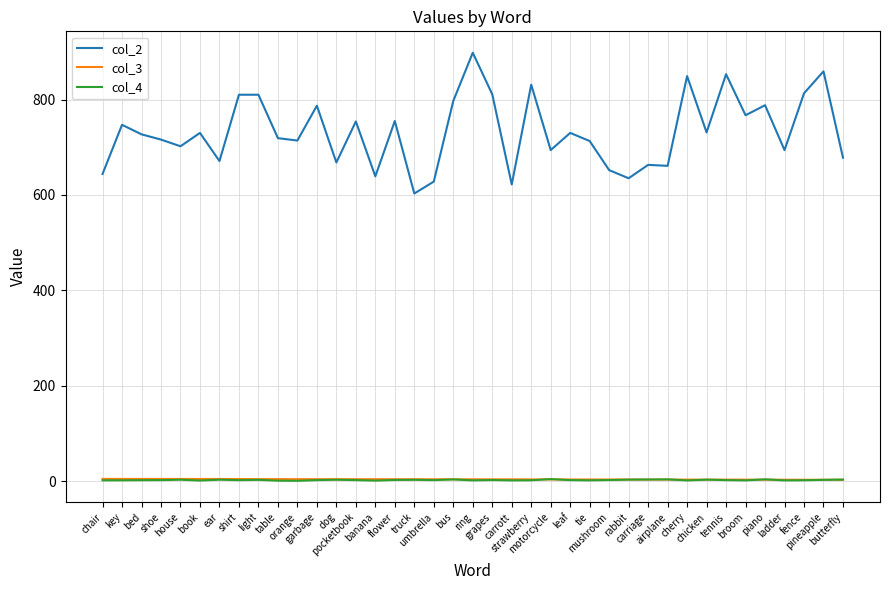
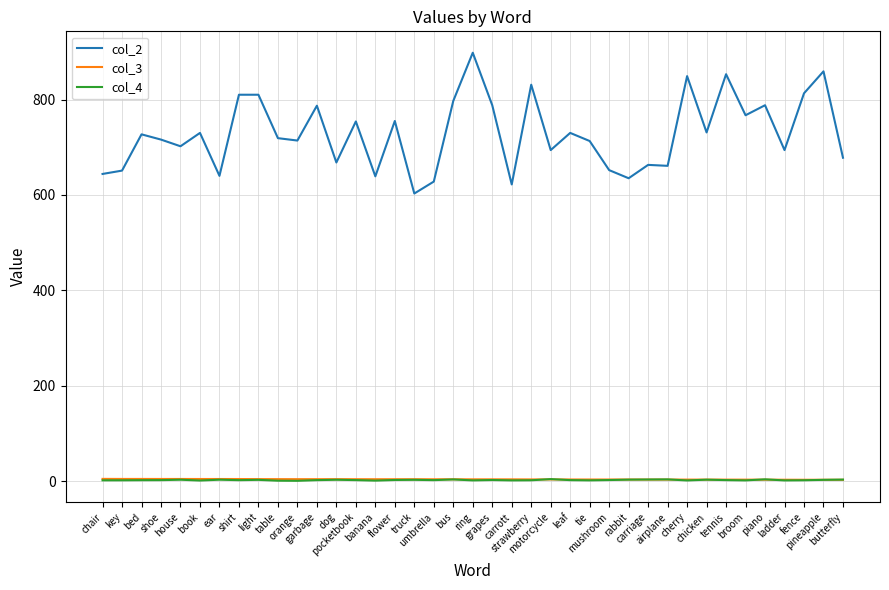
col_2, key: 750 -> 650
col_2, ear: 670 -> 640
col_2, grapes: 810 -> 790
